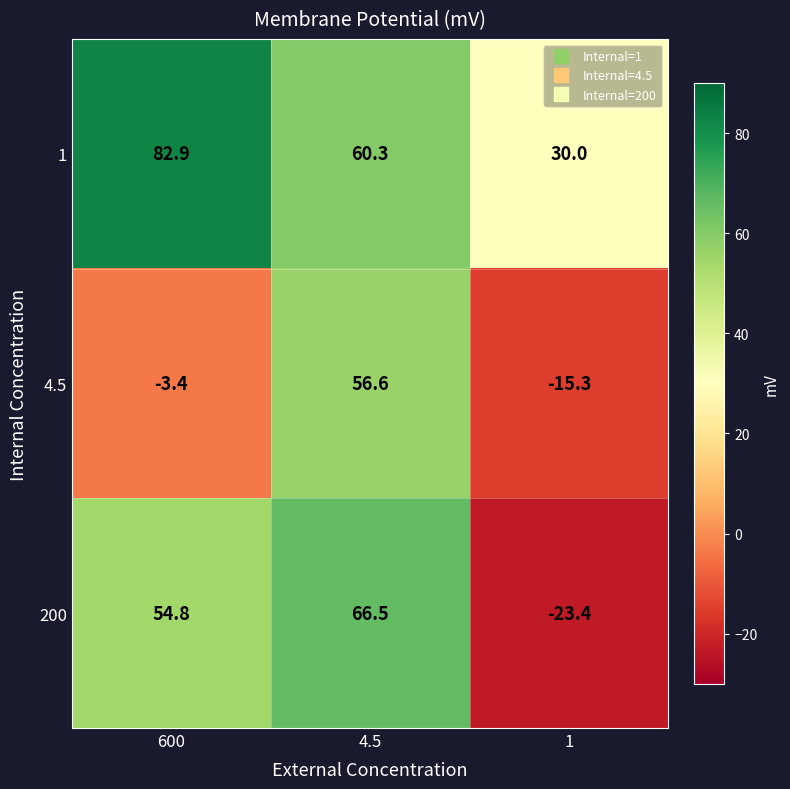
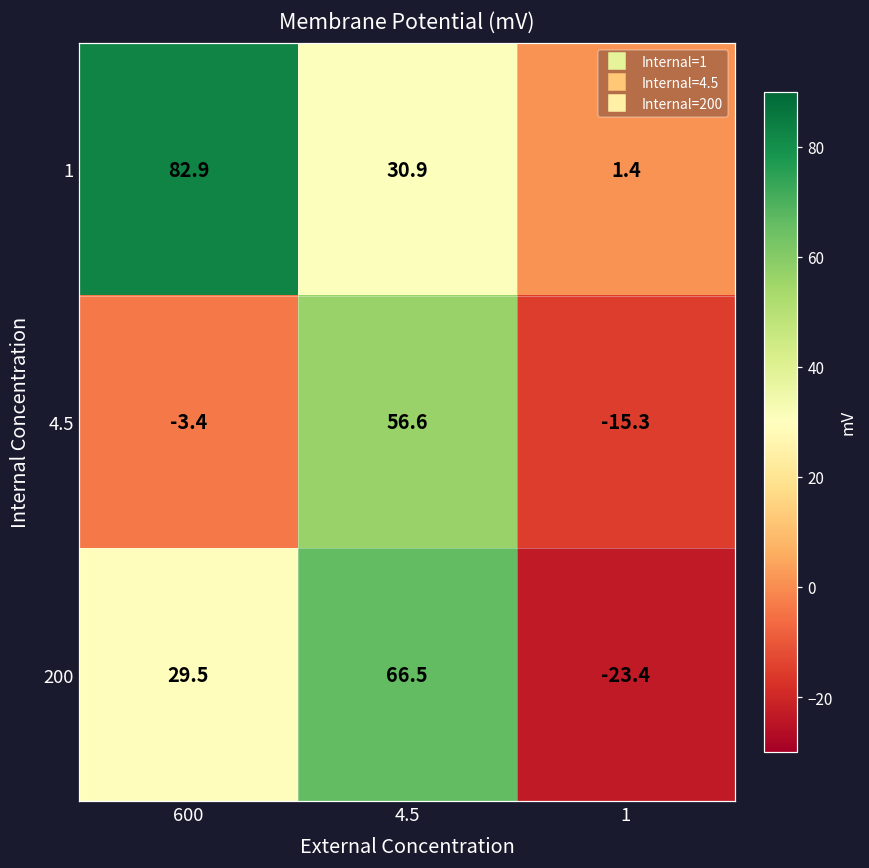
1, 4.5: 60.3 -> 30.9
1, 1: 30.0 -> 1.4
200, 600: 54.8 -> 29.5
